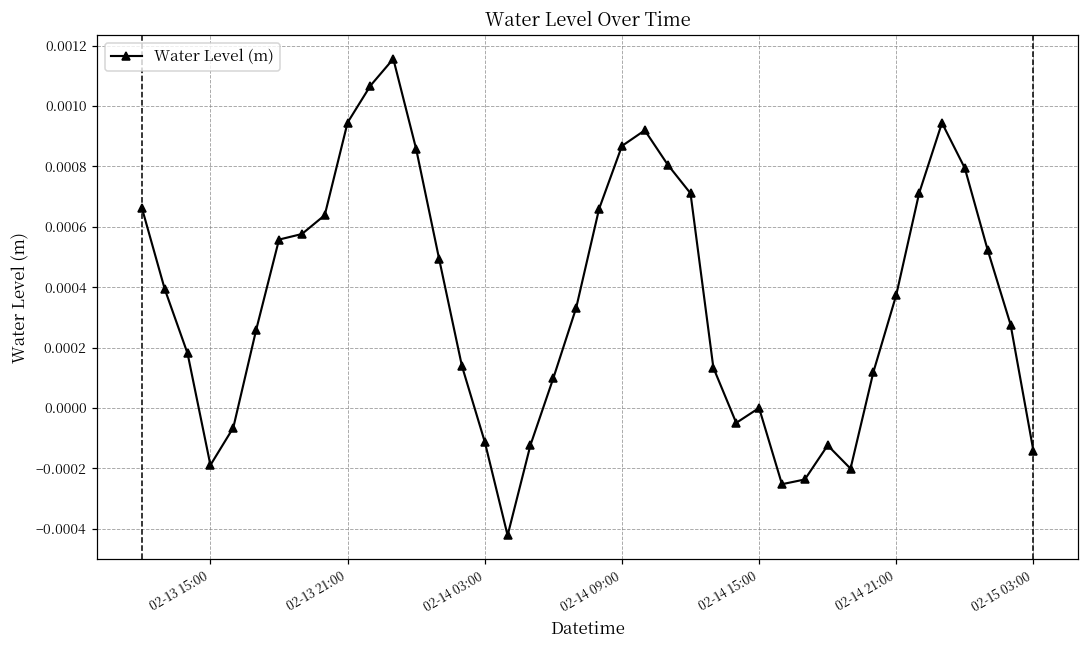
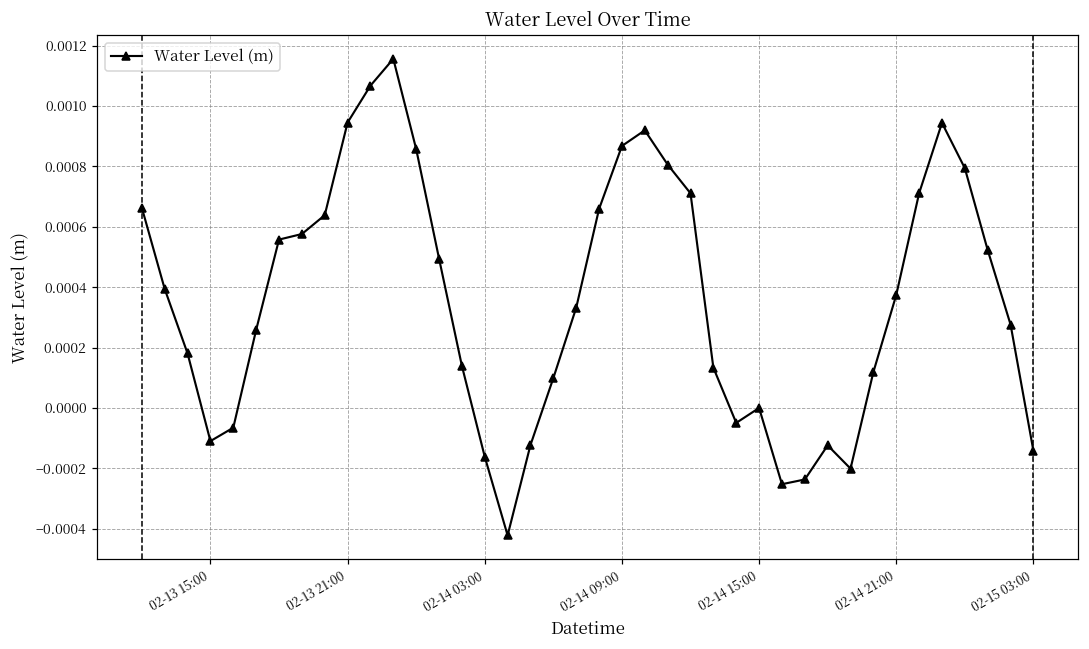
02-13 15:00: -0.00019 -> -0.00011
02-14 03:00: -0.00011 -> -0.00016
